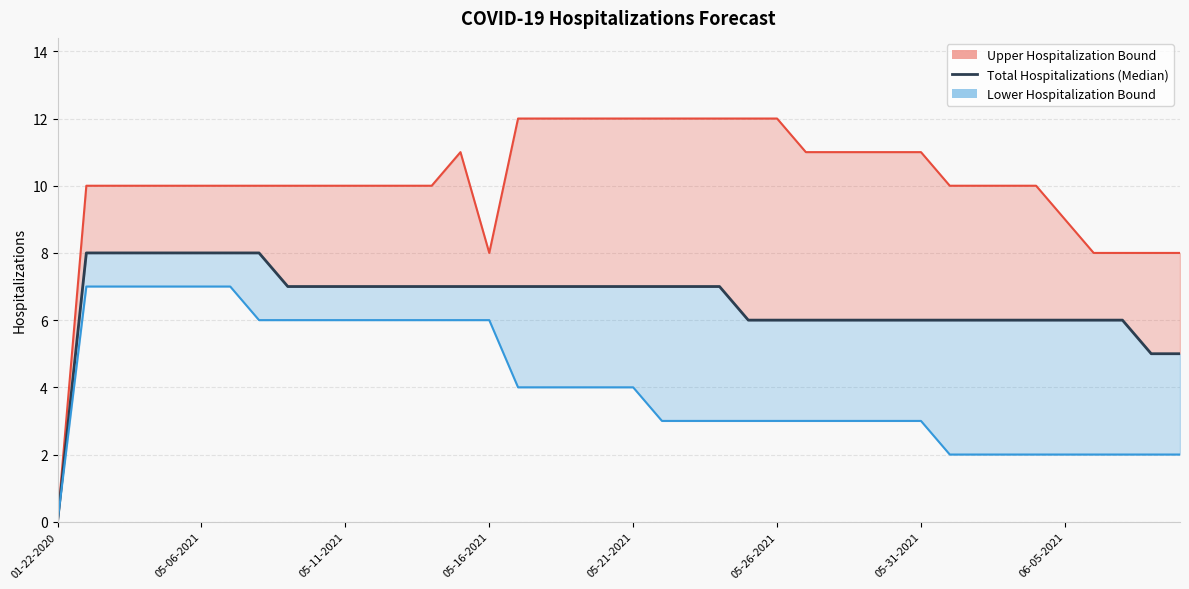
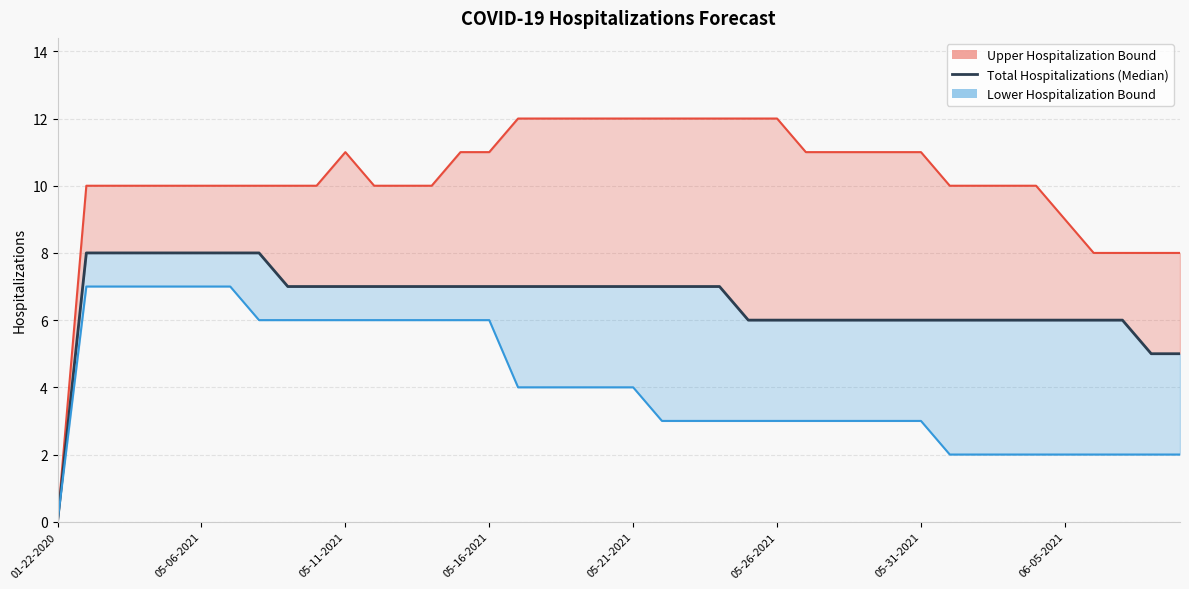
Upper Hospitalization Bound, 05-11-2021: 10 -> 11
Upper Hospitalization Bound, 05-16-2021: 8 -> 11
